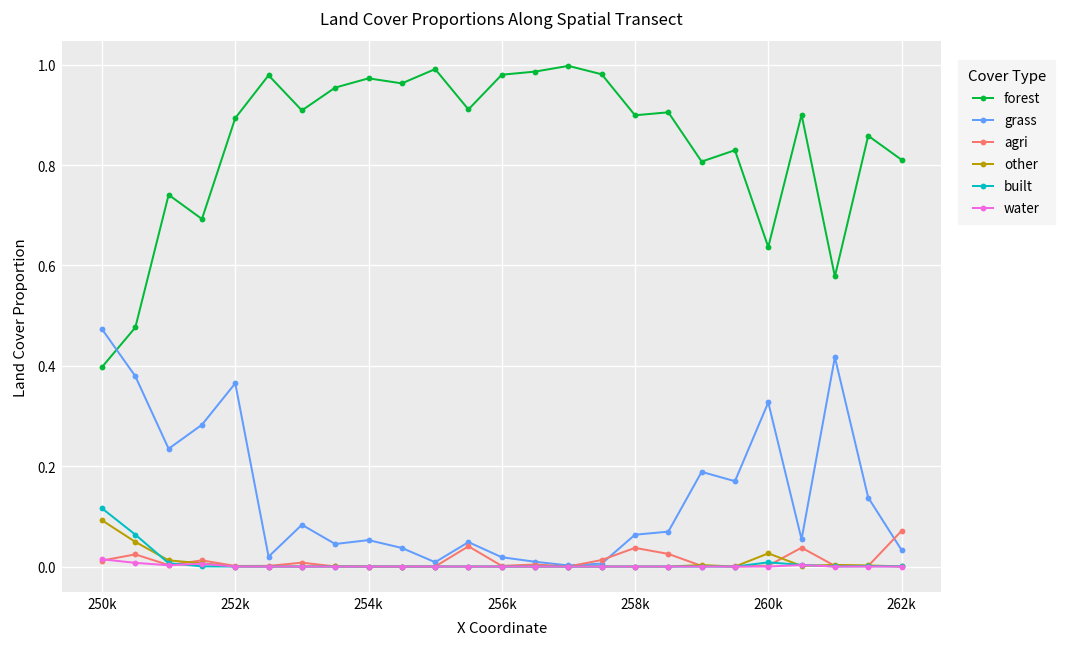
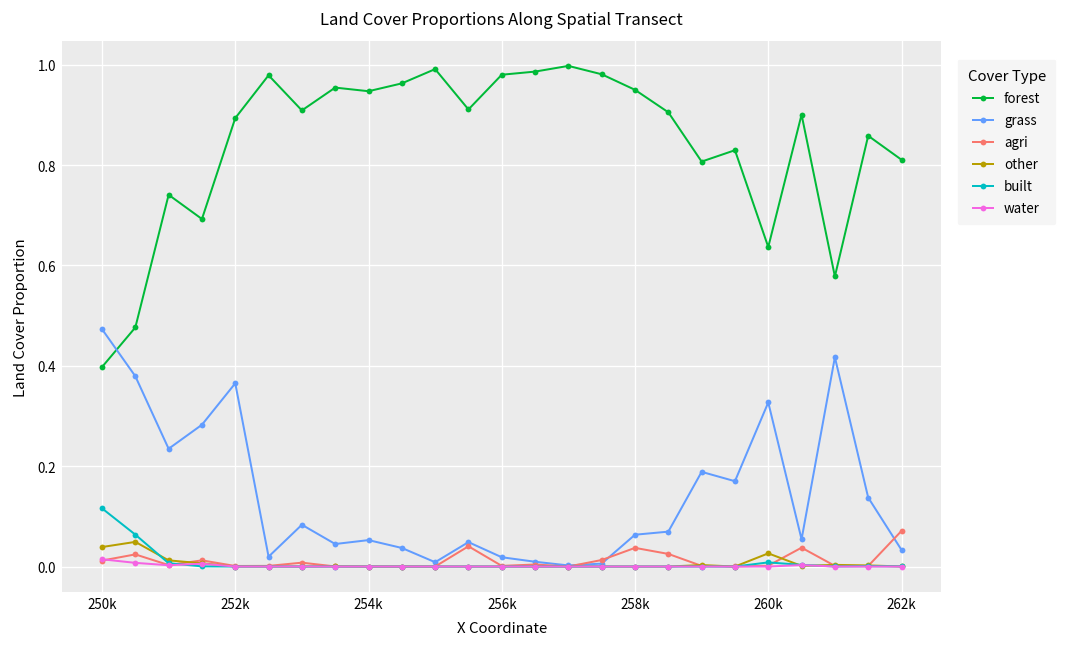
other, 250k: 0.09 -> 0.04
forest, 254k: 0.97 -> 0.95
forest, 258k: 0.90 -> 0.95
